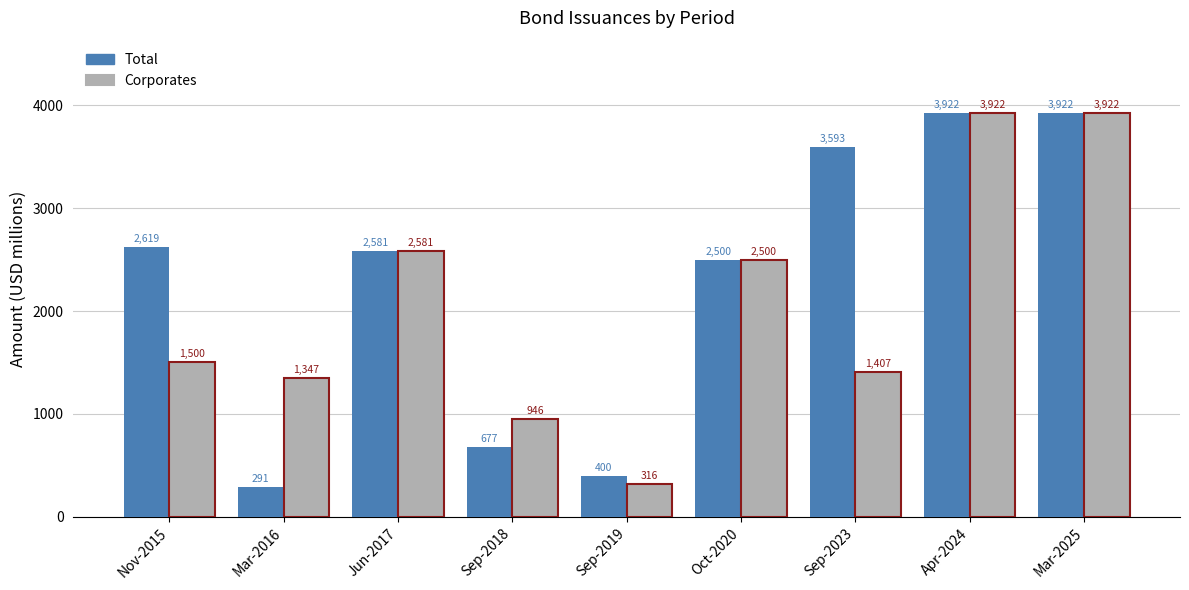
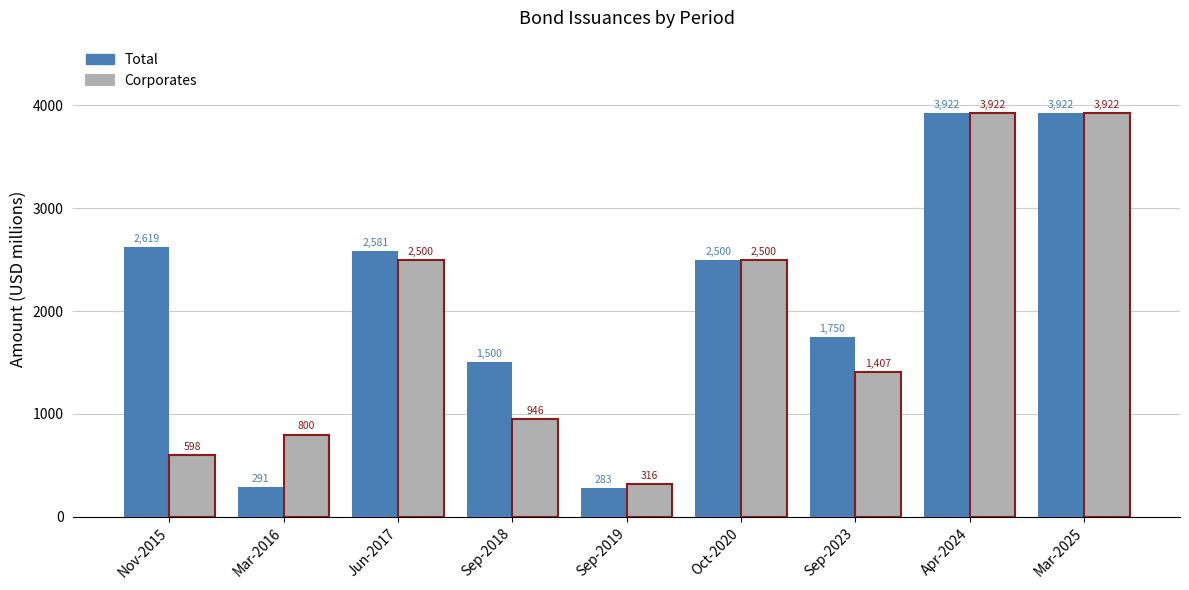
Corporates, Nov-2015: 1,500 -> 598
Corporates, Mar-2016: 1,347 -> 800
Corporates, Jun-2017: 2,581 -> 2,500
Total, Sep-2018: 677 -> 1,500
Total, Sep-2019: 400 -> 283
Total, Sep-2023: 3,593 -> 1,750
